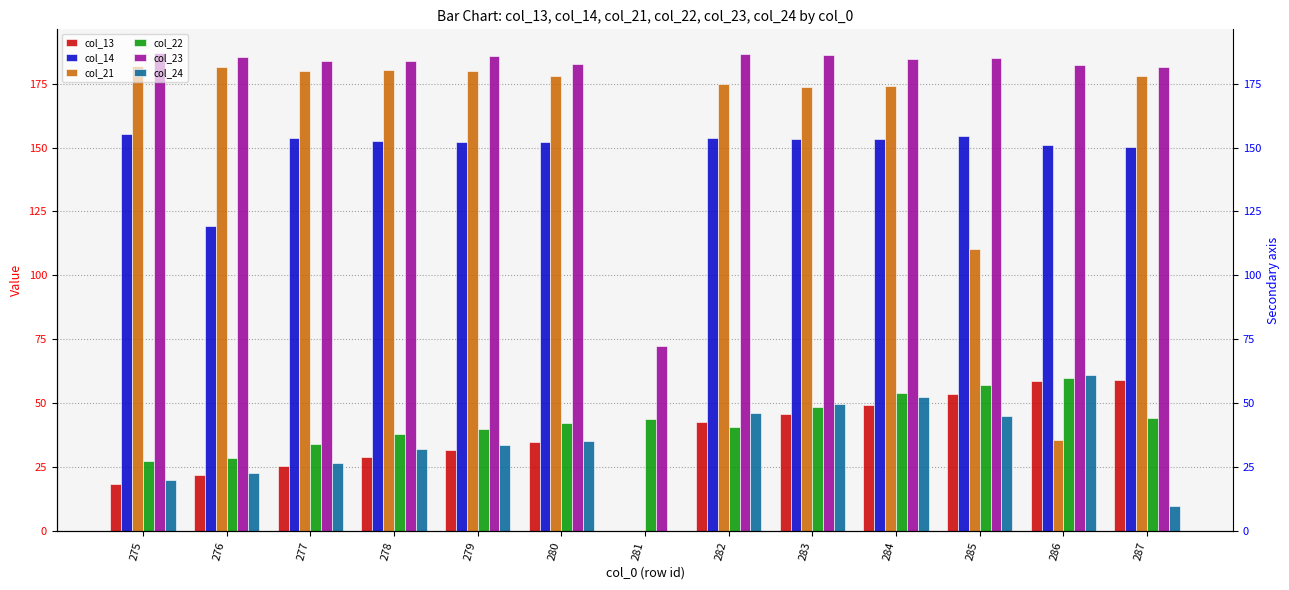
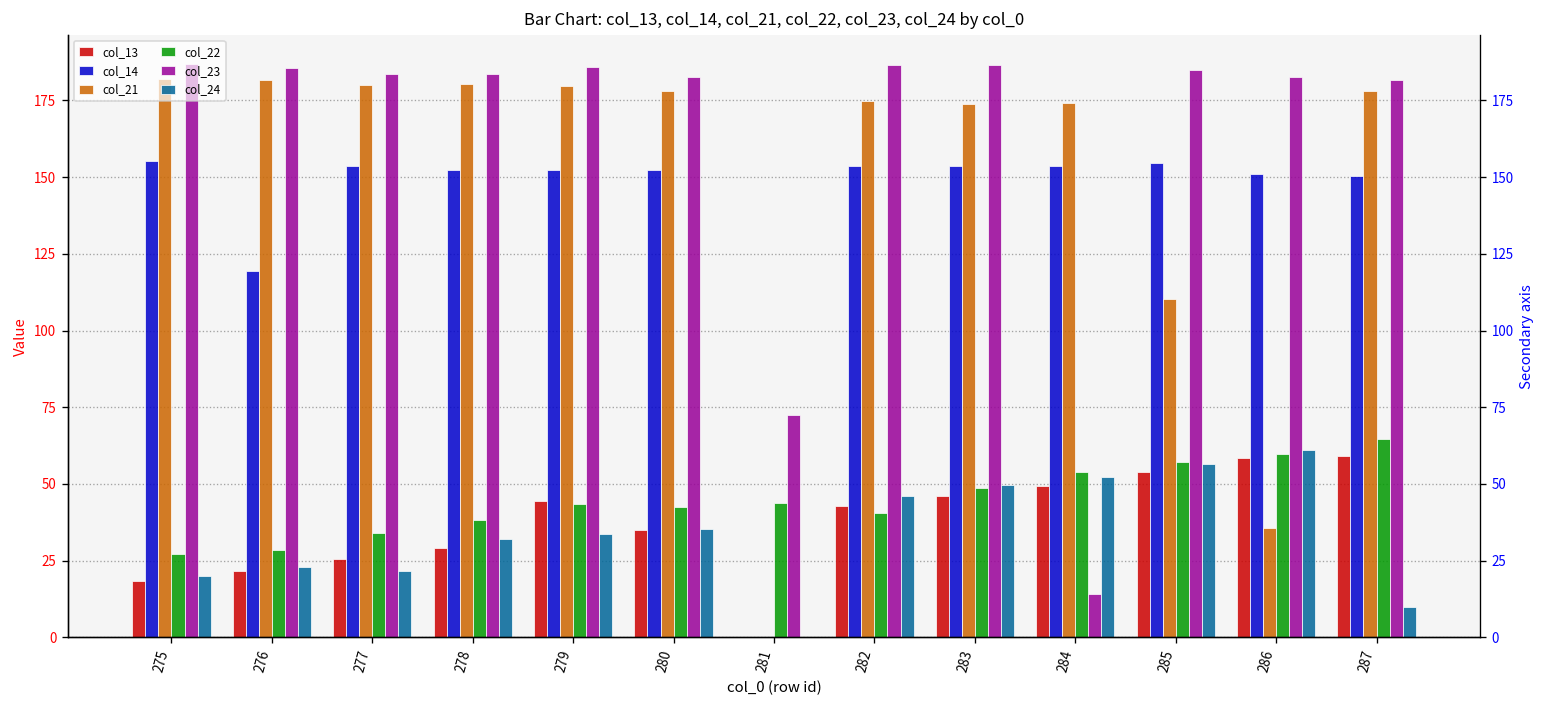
col_24, 277: 27 -> 22
col_13, 279: 32 -> 44
col_22, 279: 40 -> 44
col_23, 284: 185 -> 14
col_24, 285: 45 -> 57
col_22, 287: 44 -> 65
